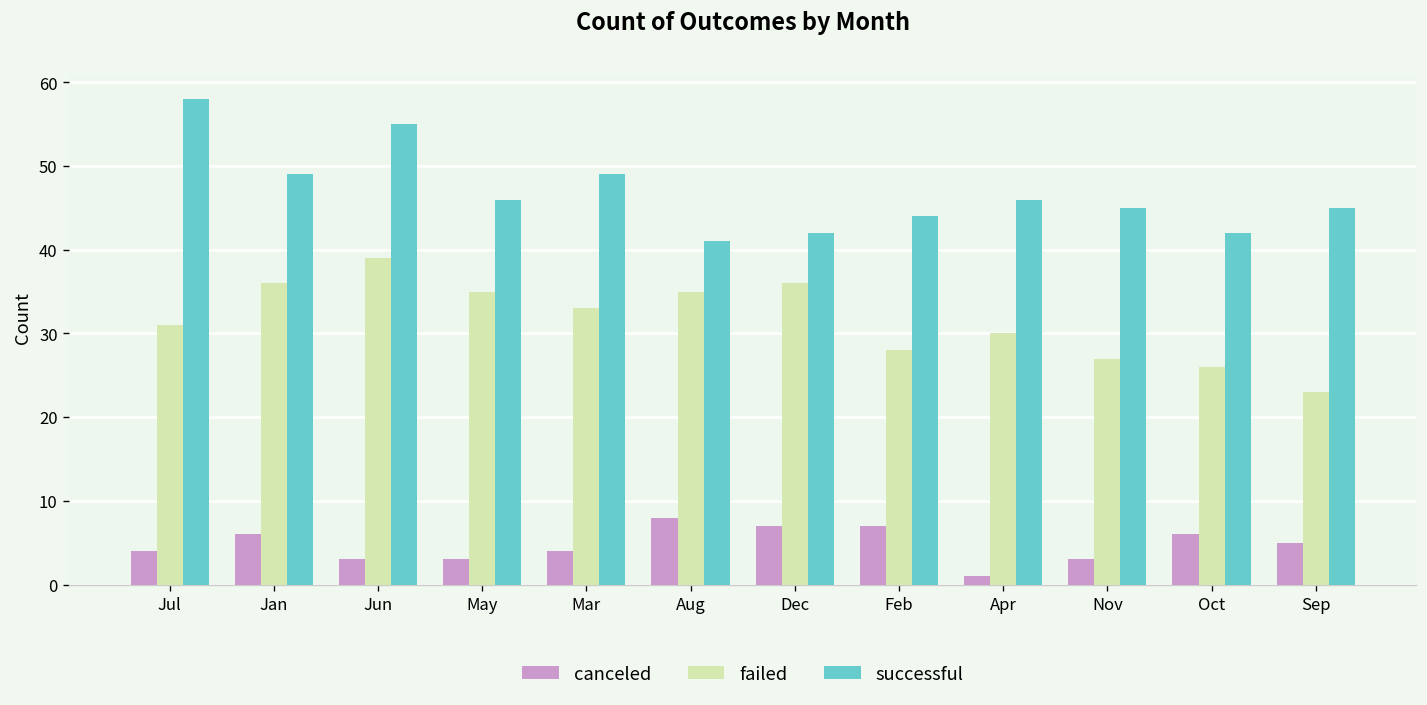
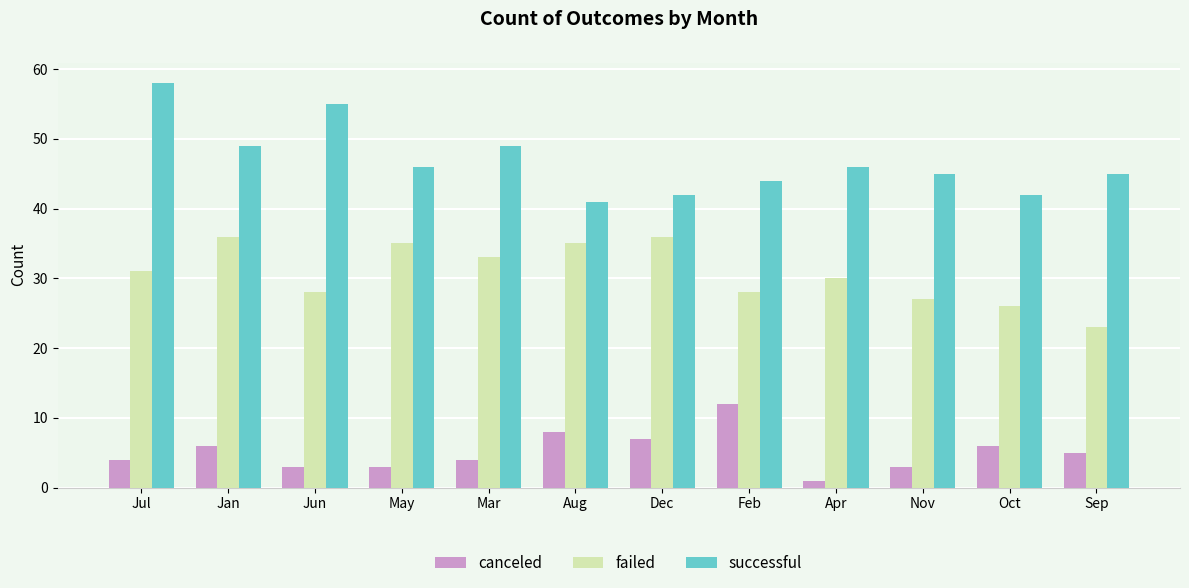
failed, Jun: 39 -> 28
canceled, Feb: 7 -> 12
